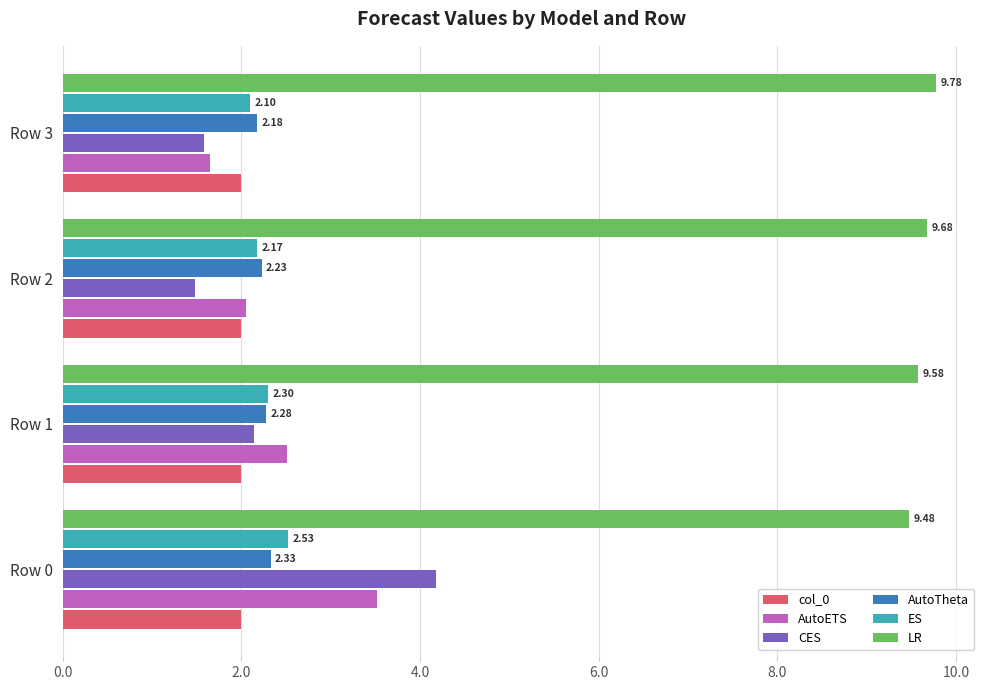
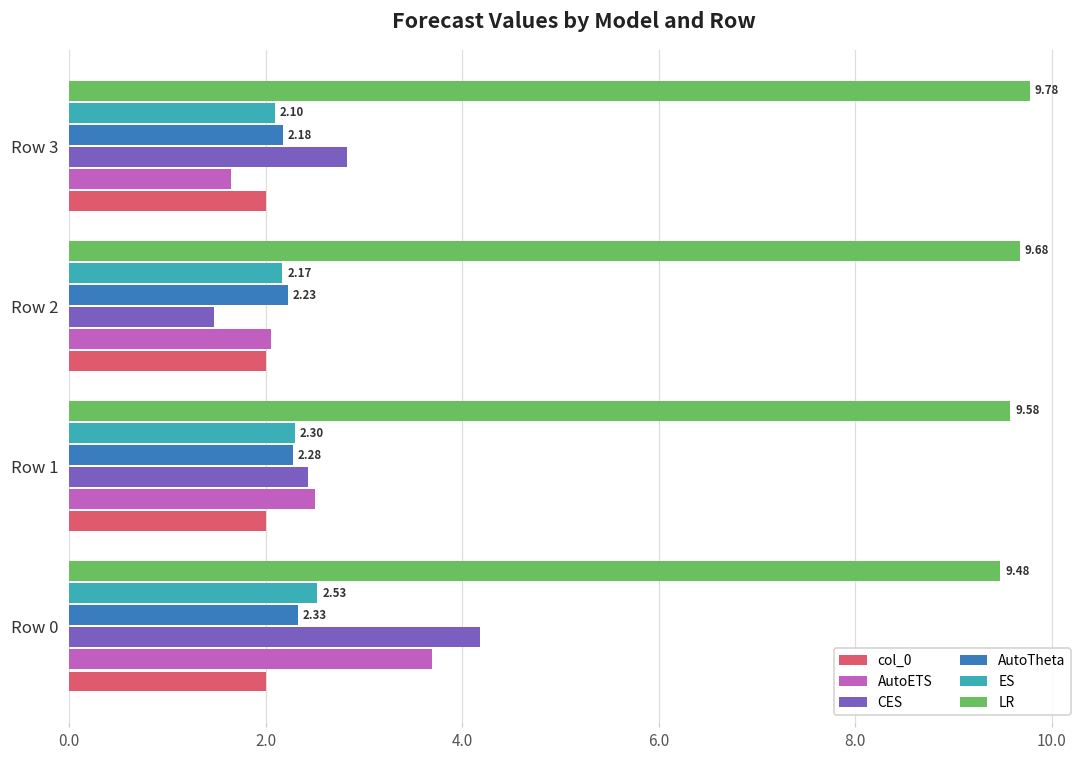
CES, Row 3: 1.6 -> 2.8
CES, Row 1: 2.1 -> 2.4
AutoETS, Row 0: 3.5 -> 3.7
